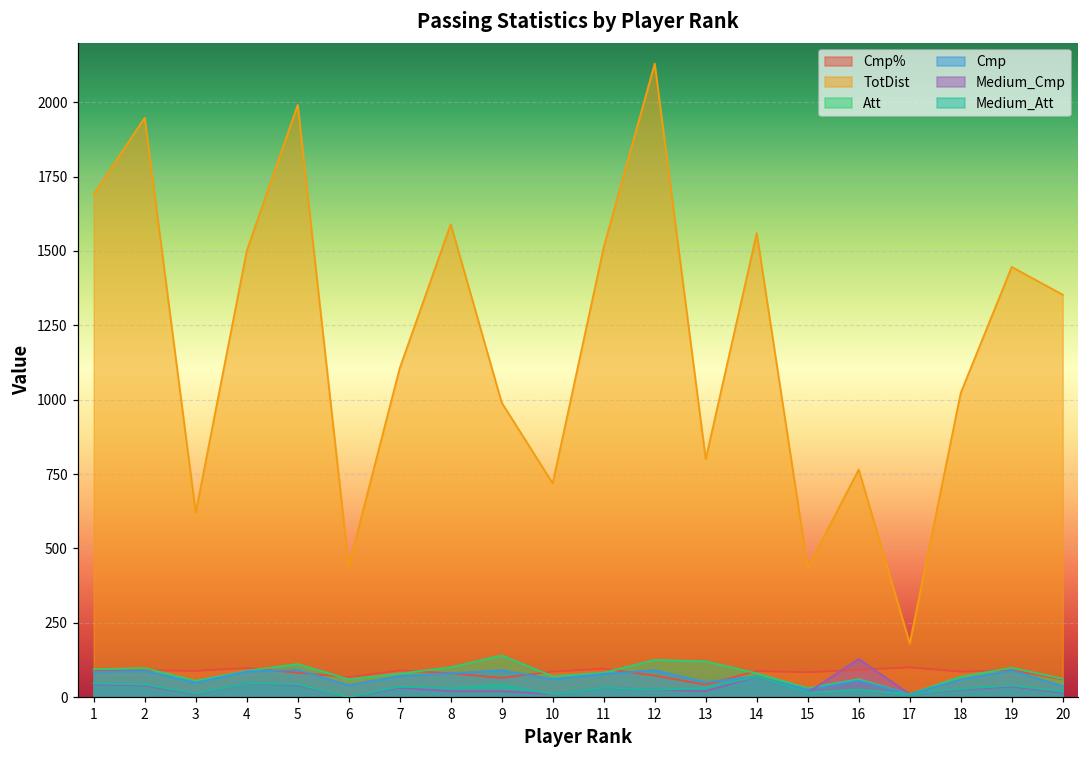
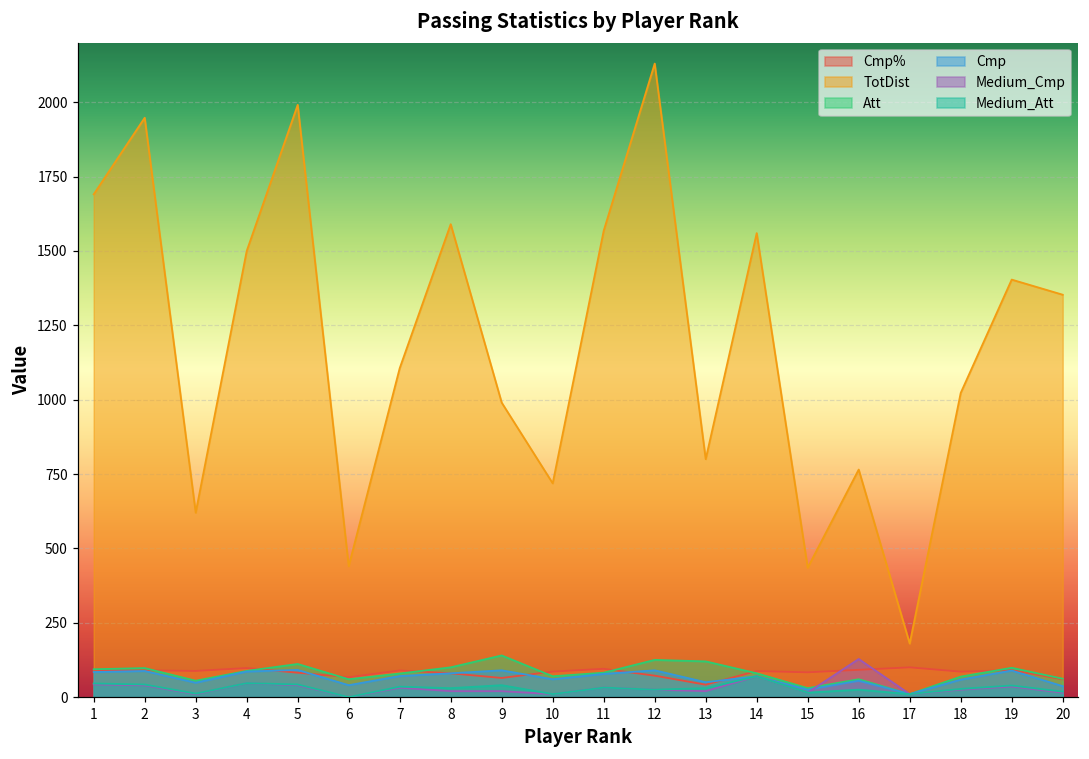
TotDist, 11: 1510 -> 1570
TotDist, 19: 1450 -> 1400
